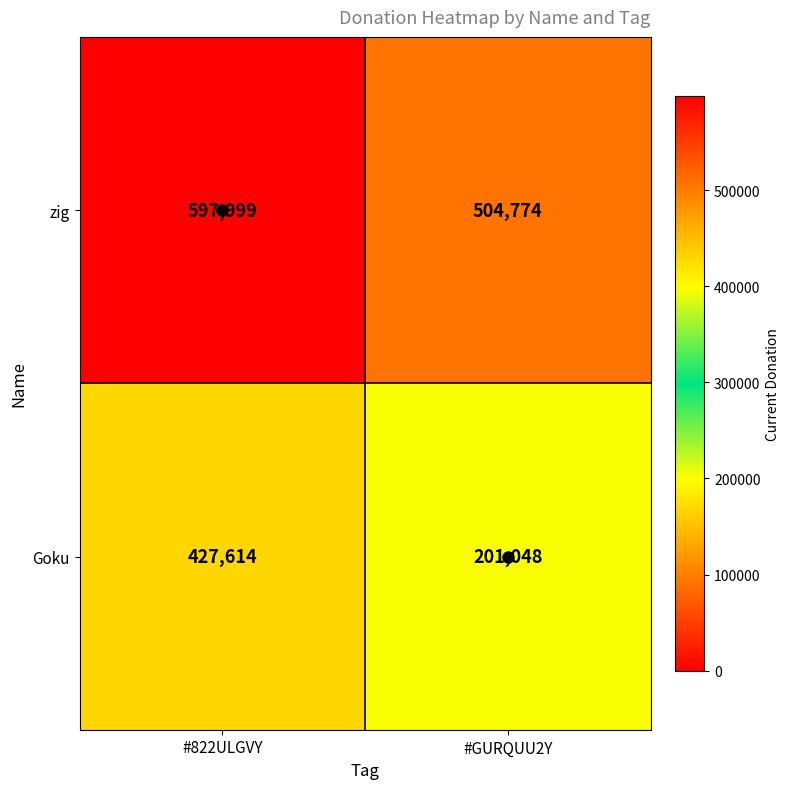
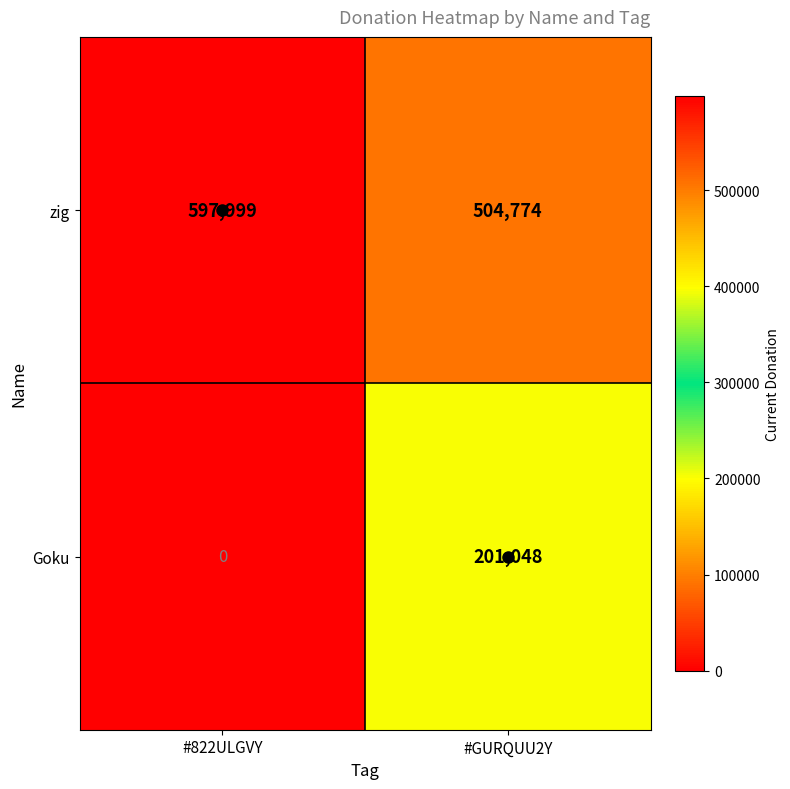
Goku, #822ULGVY: 427,614 -> 0
